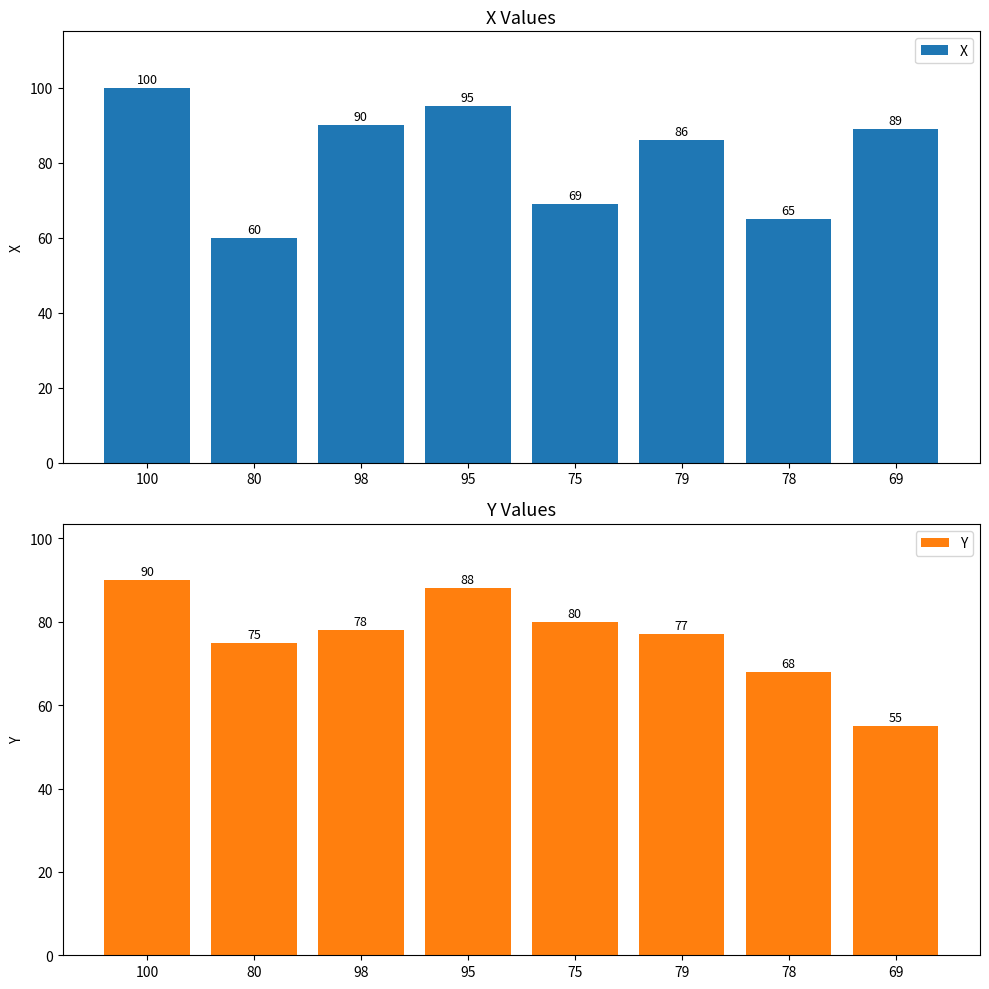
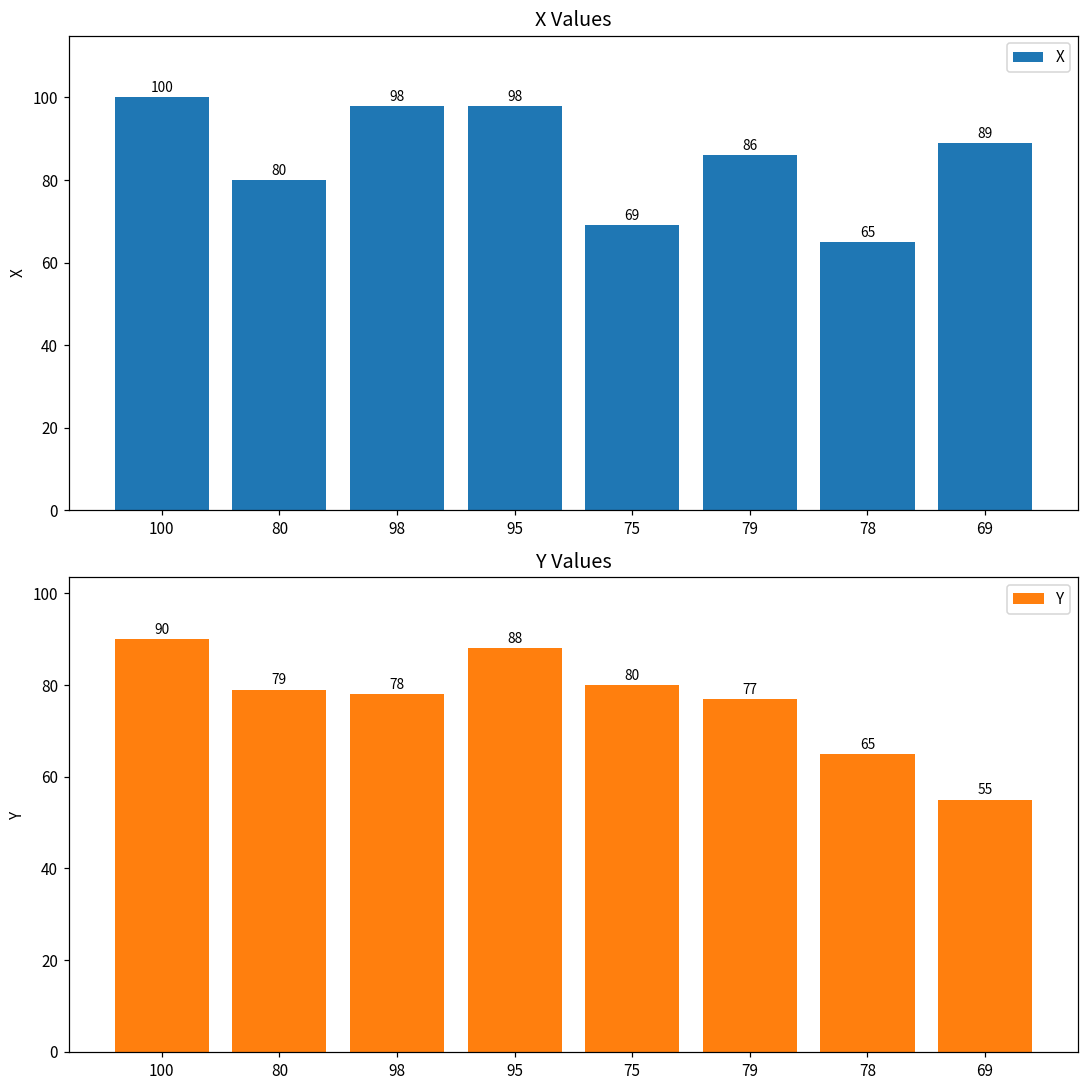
X Values, 80: 60 -> 80
X Values, 98: 90 -> 98
X Values, 95: 95 -> 98
Y Values, 80: 75 -> 79
Y Values, 78: 68 -> 65
